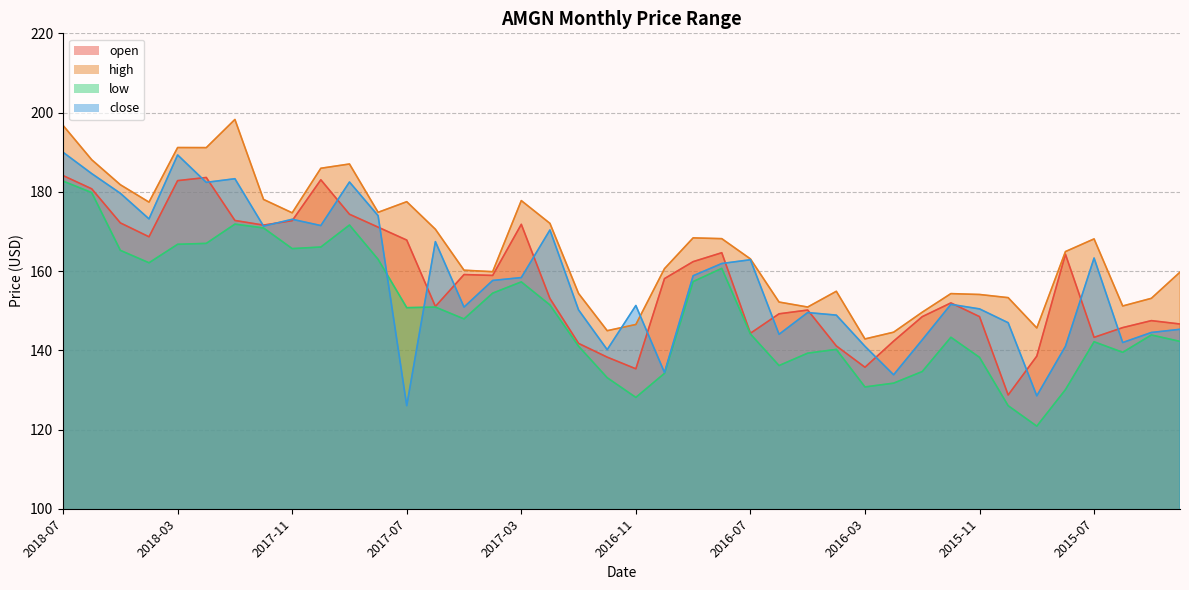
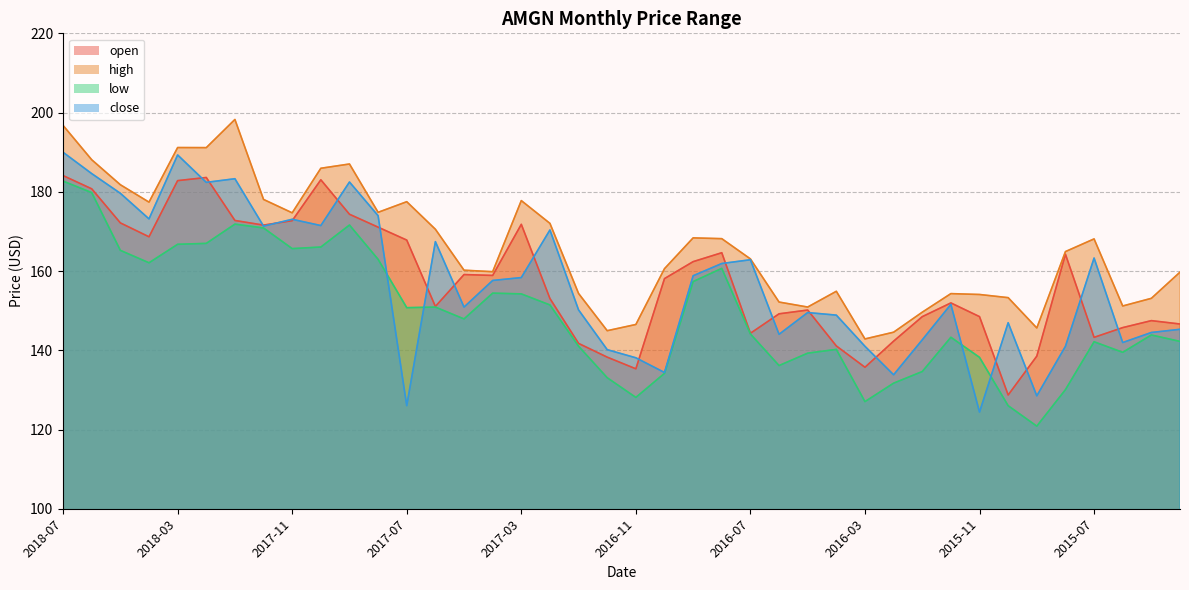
low, 2017-03: 157 -> 154
close, 2016-11: 151 -> 138
low, 2016-03: 131 -> 127
close, 2015-11: 150 -> 124
